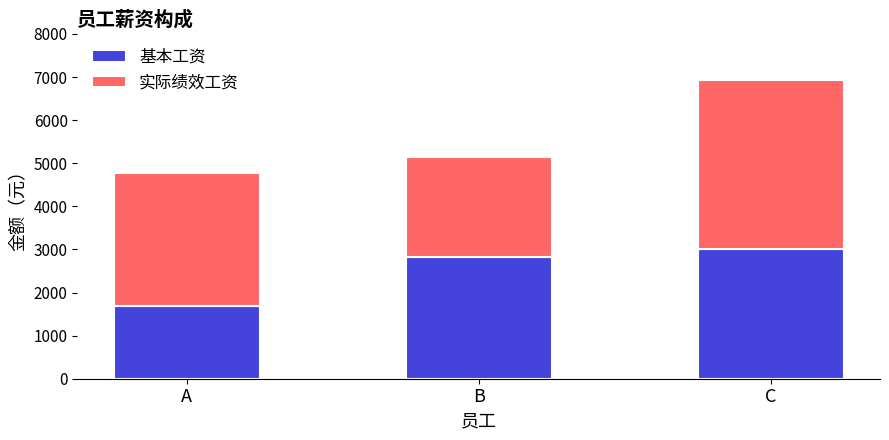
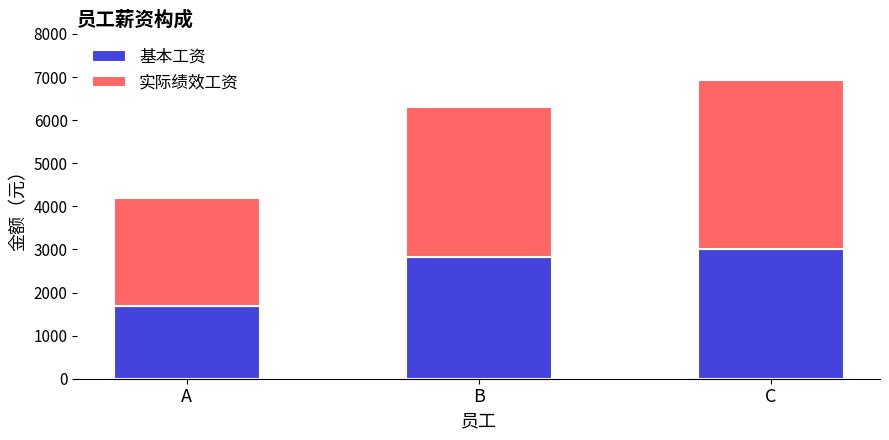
实际绩效工资, A: 3100 -> 2500
实际绩效工资, B: 2300 -> 3500
